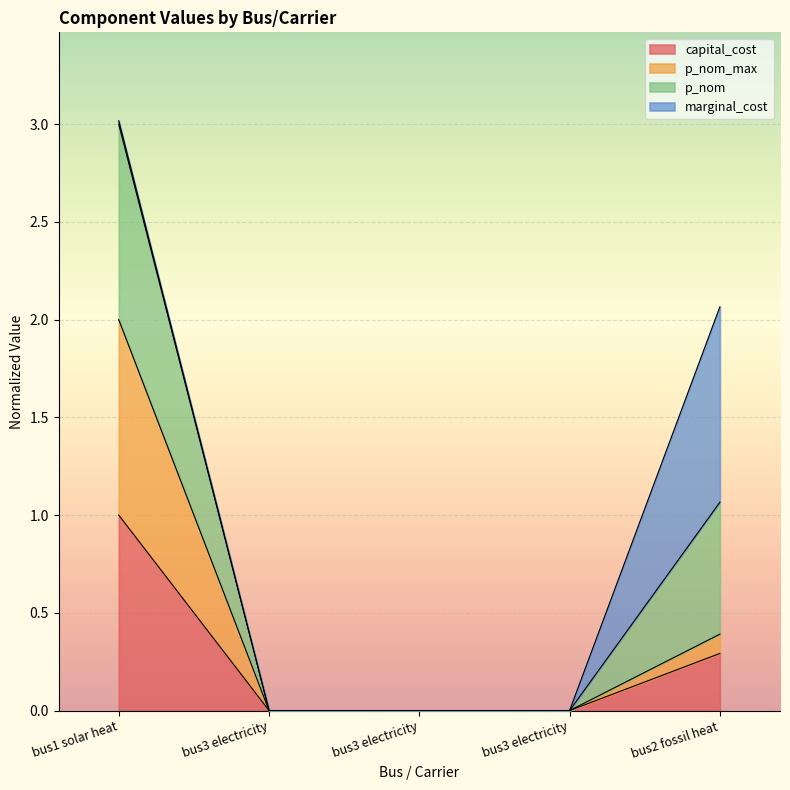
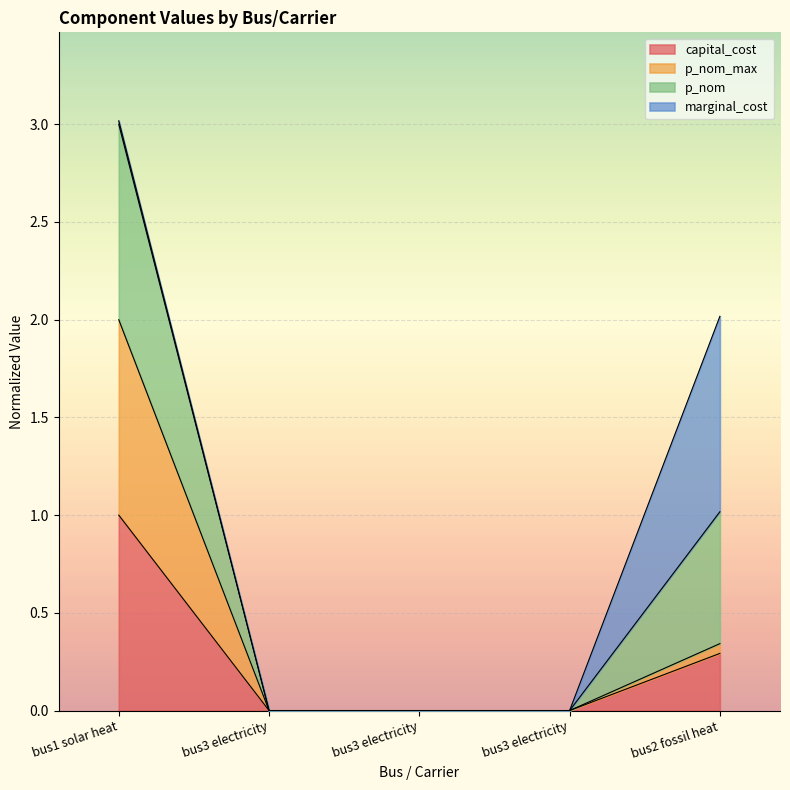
p_nom_max, bus2 fossil heat: 0.10 -> 0.05
